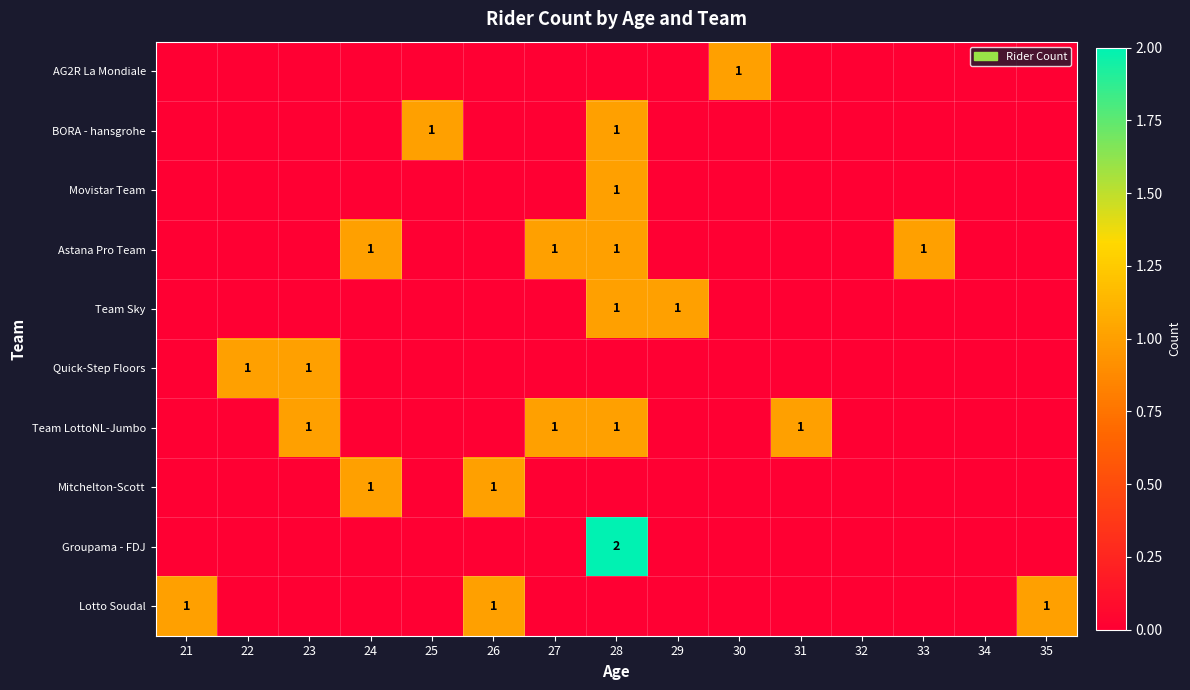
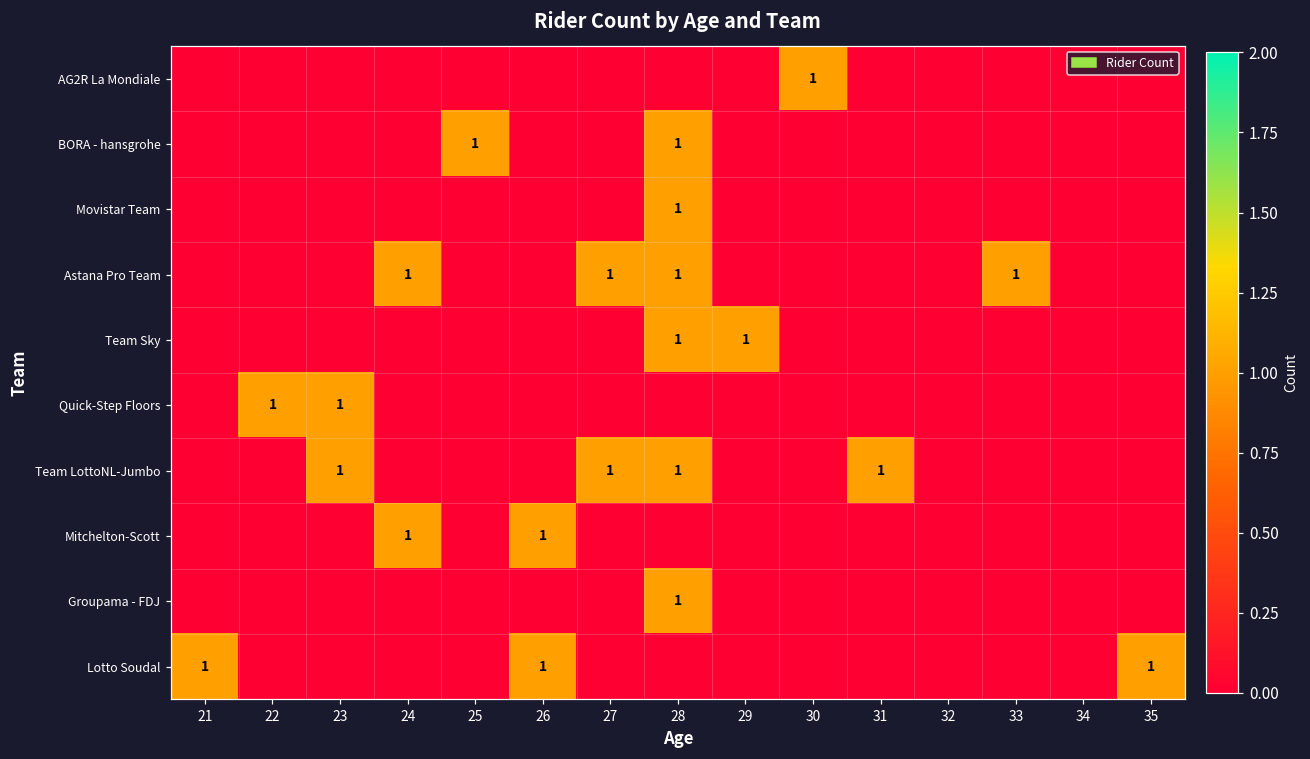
Groupama - FDJ, 28: 2 -> 1
